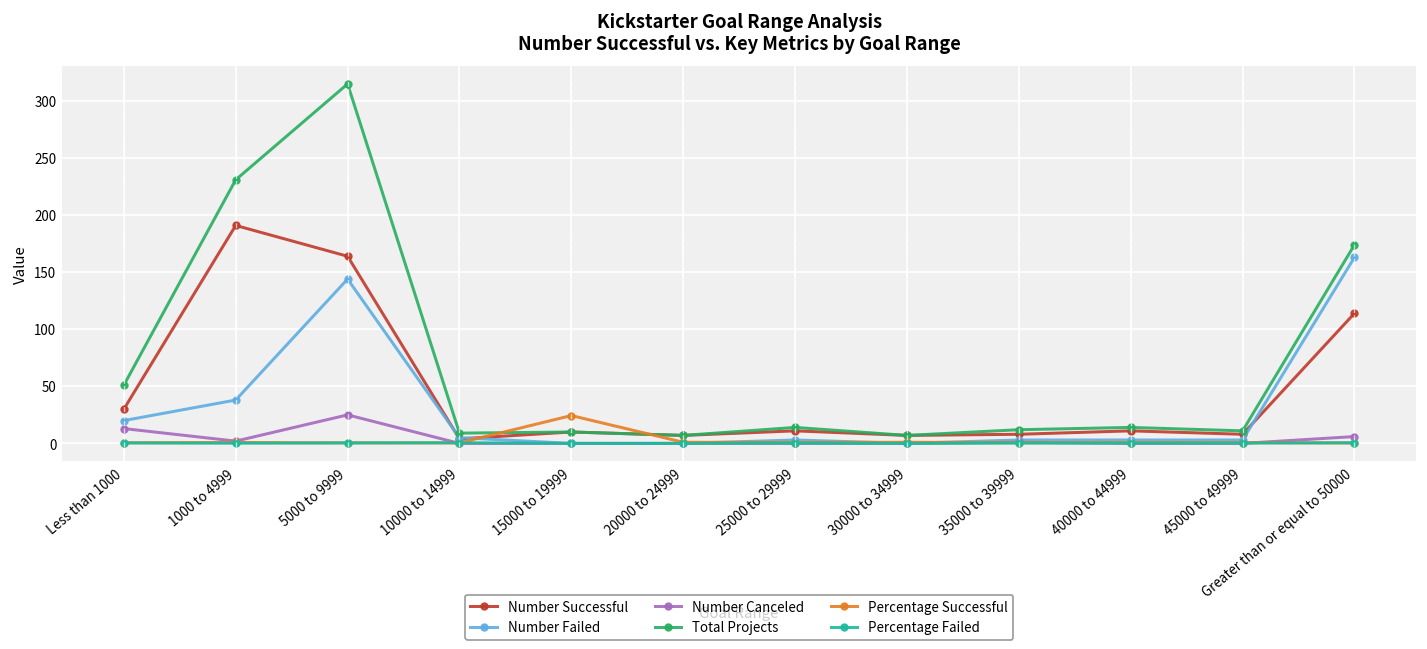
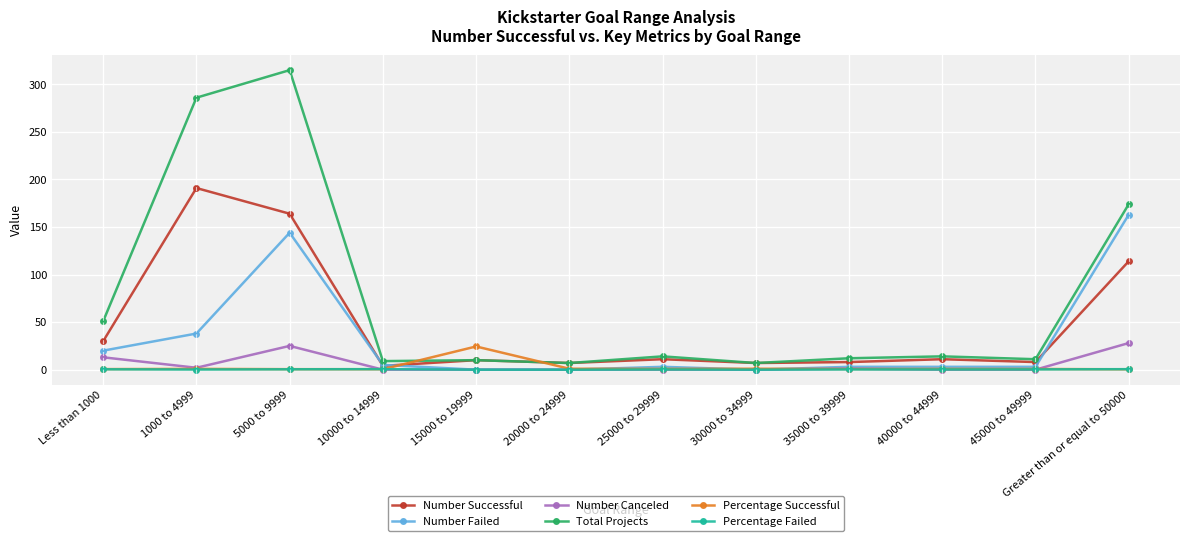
Total Projects, 1000 to 4999: 230 -> 290
Number Canceled, Greater than or equal to 50000: 10 -> 30
